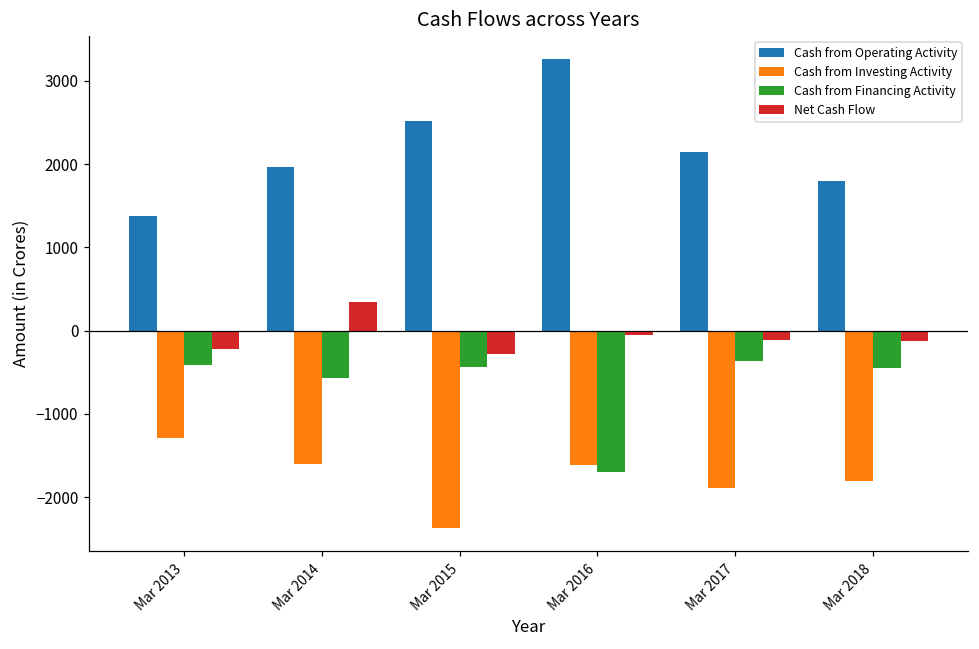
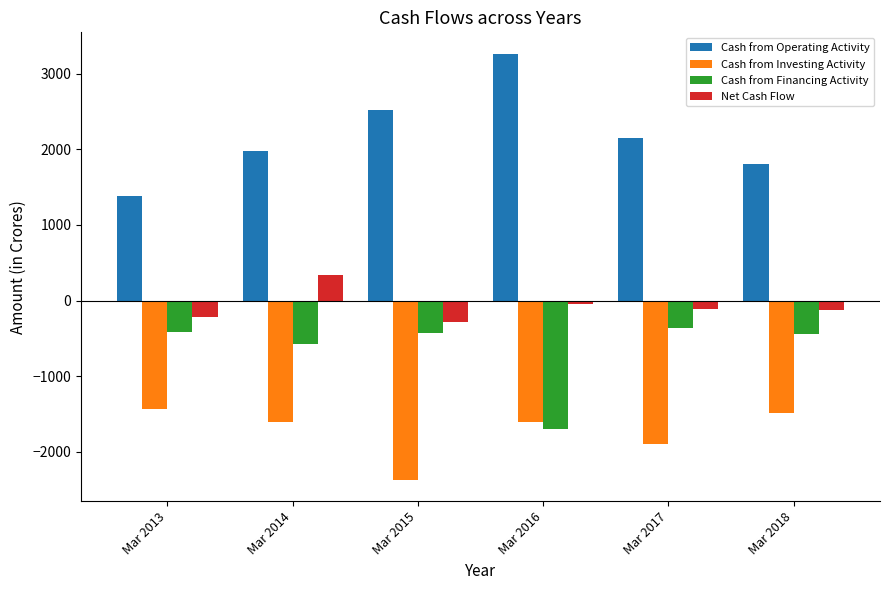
Cash from Investing Activity, Mar 2013: -1300 -> -1400
Cash from Investing Activity, Mar 2018: -1800 -> -1500
